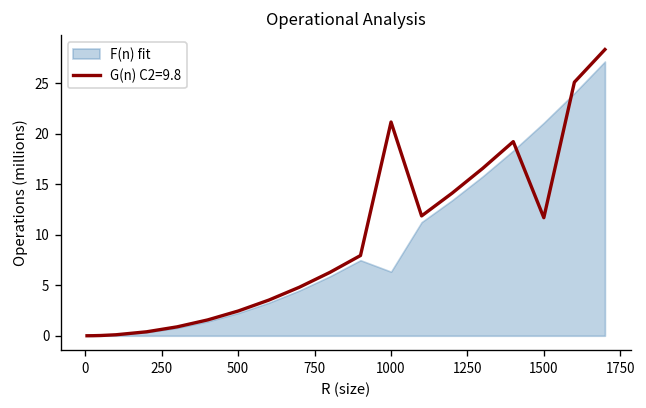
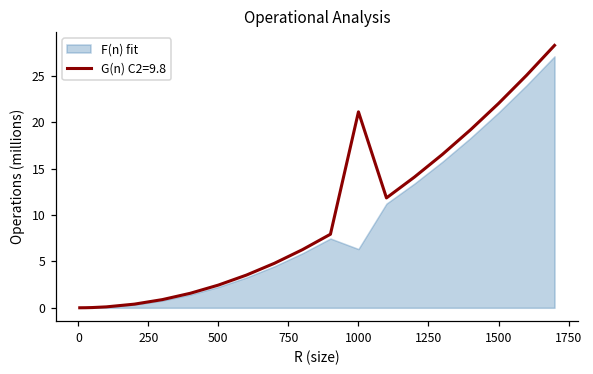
G(n) C2=9.8, 1500: 12 -> 22
